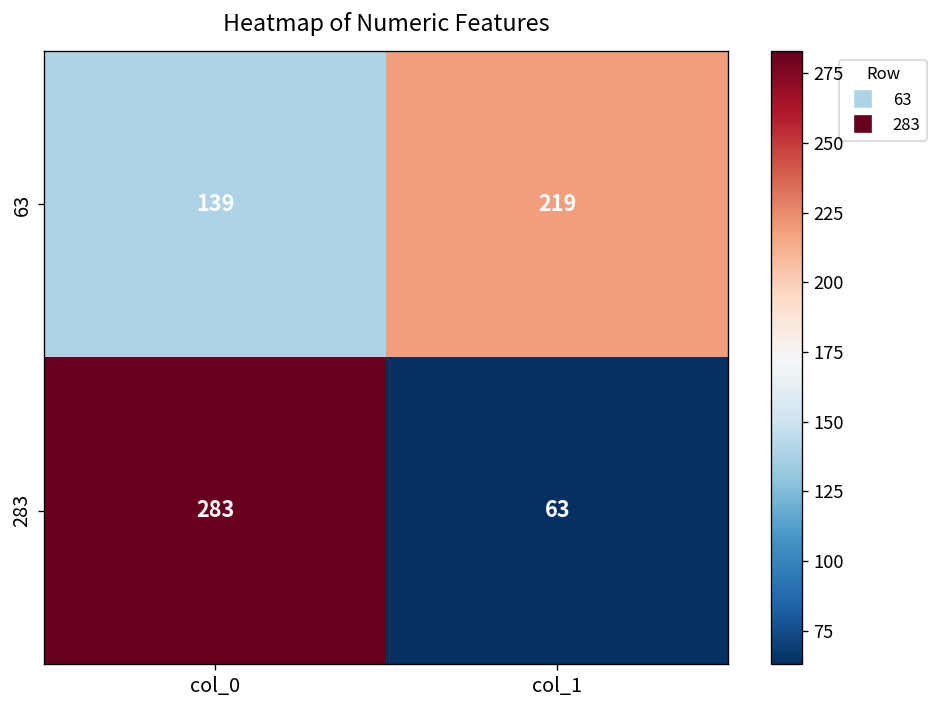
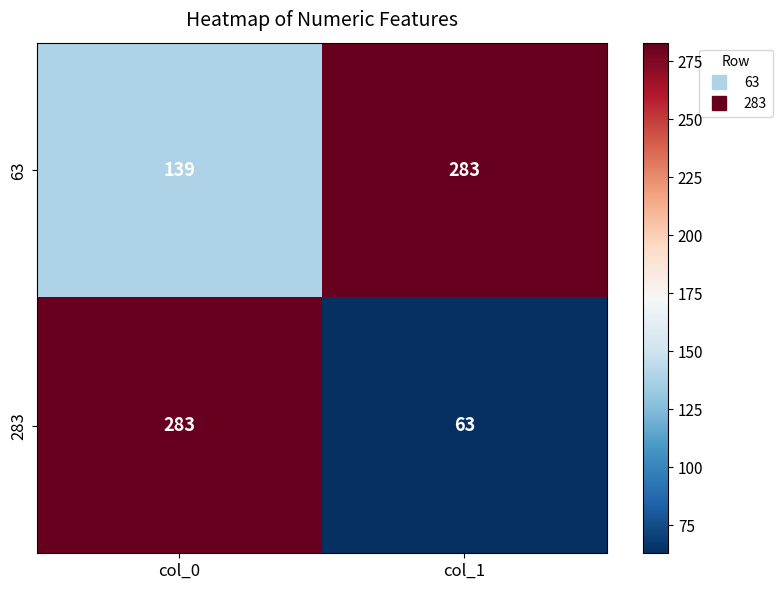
63, col_1: 219 -> 283
